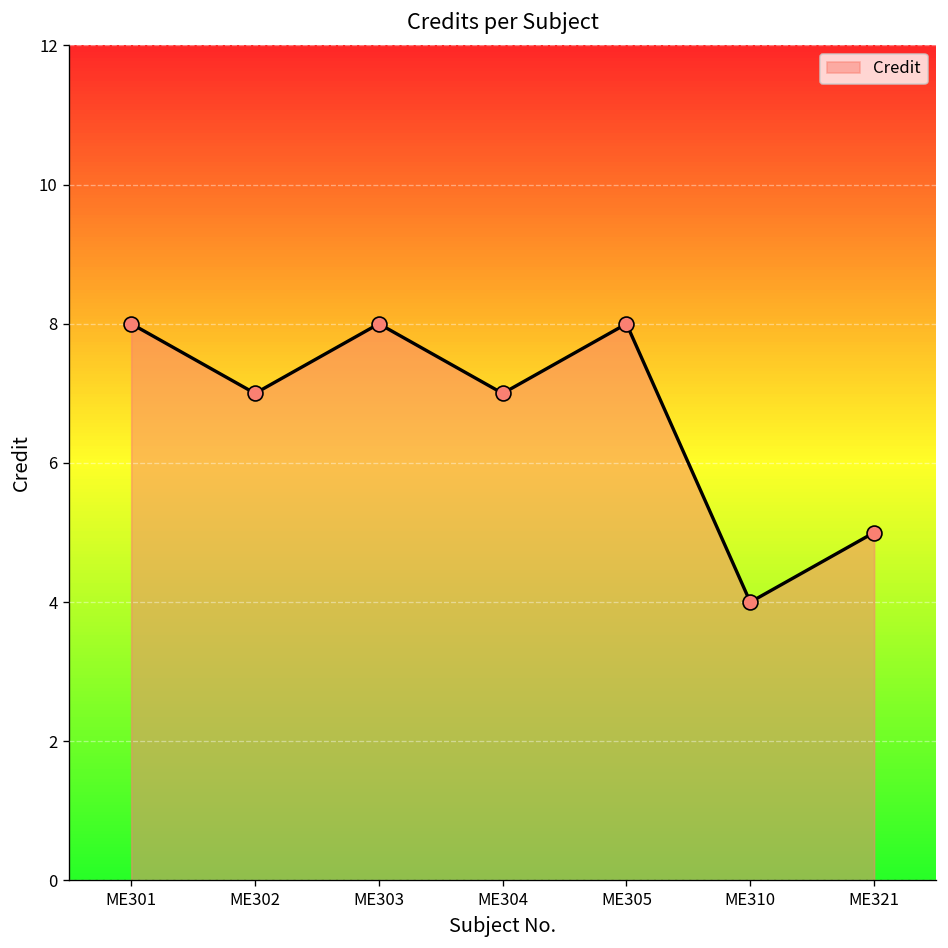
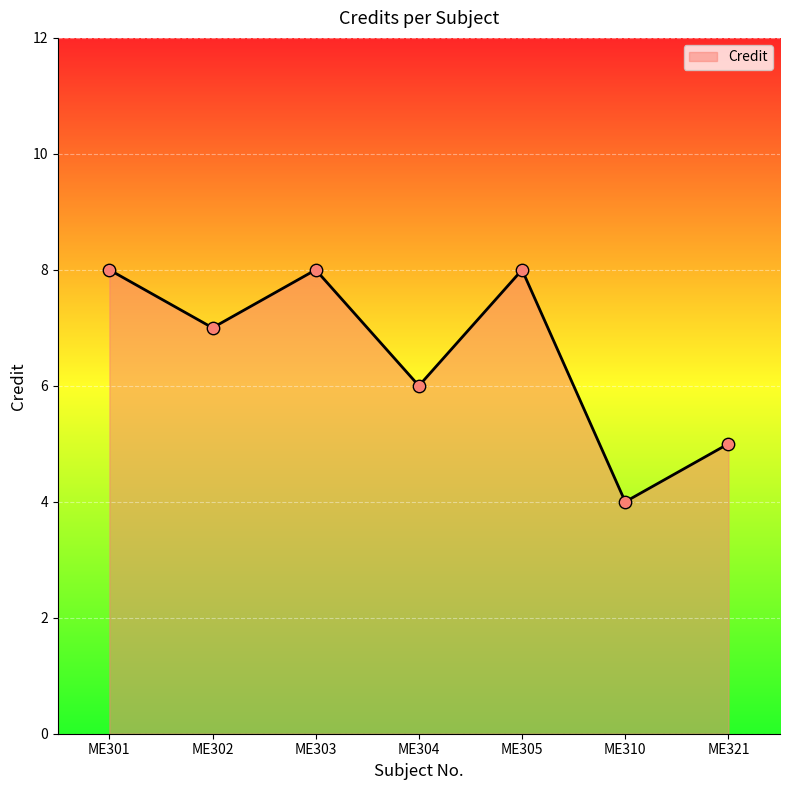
ME304: 7 -> 6
